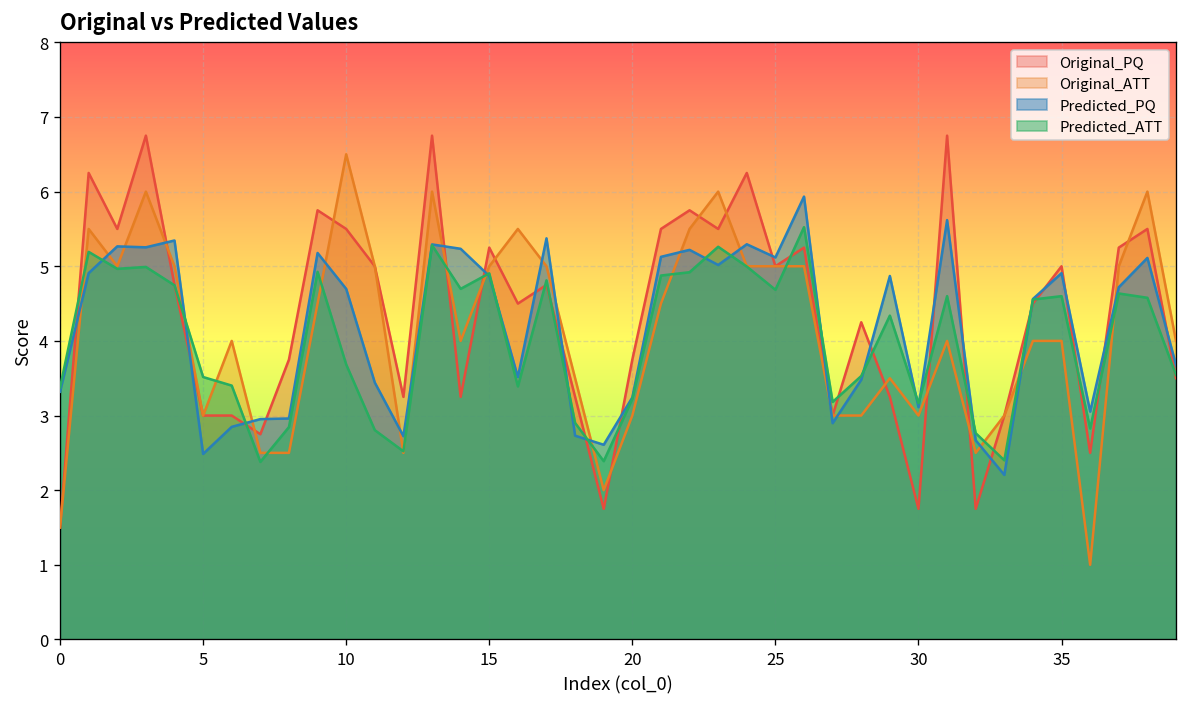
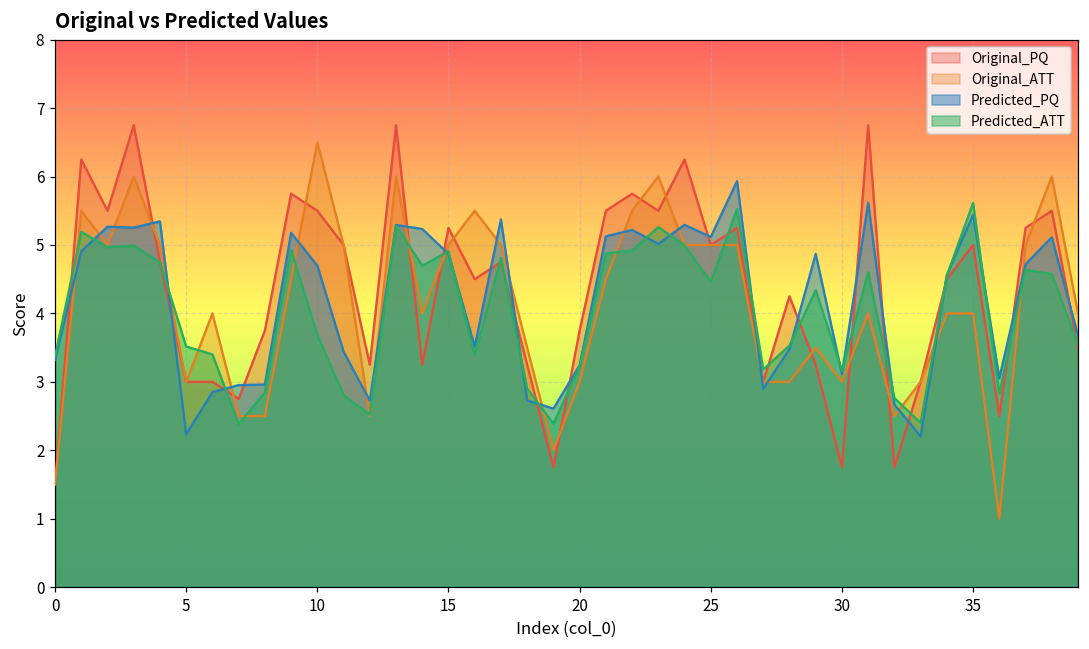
Predicted_PQ, 5: 2.5 -> 2.2
Predicted_ATT, 25: 4.7 -> 4.5
Predicted_PQ, 35: 4.9 -> 5.4
Predicted_ATT, 35: 4.6 -> 5.6
